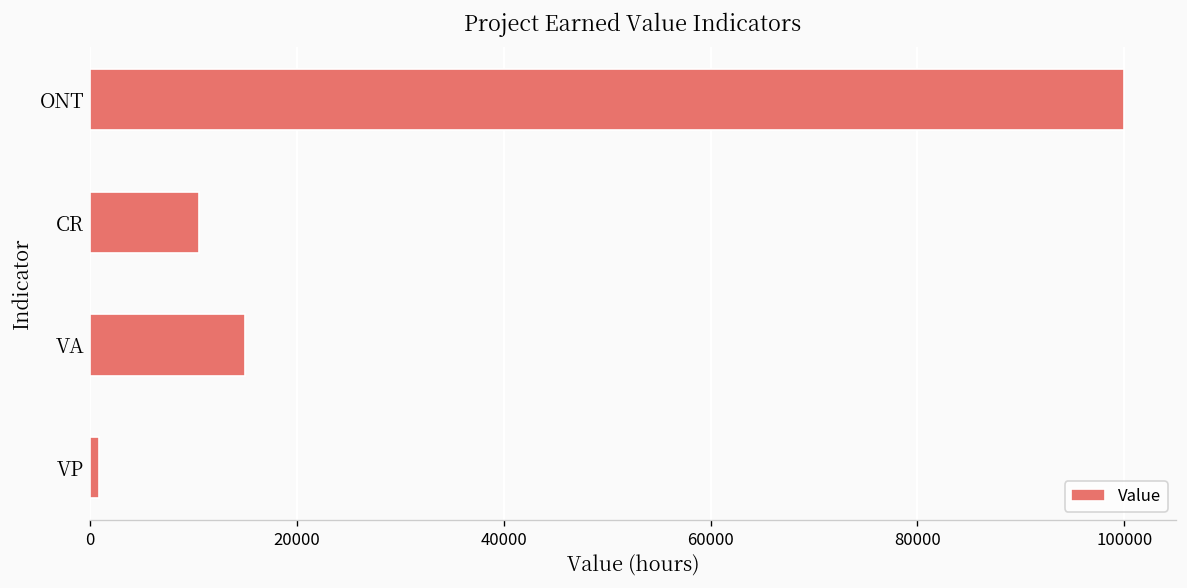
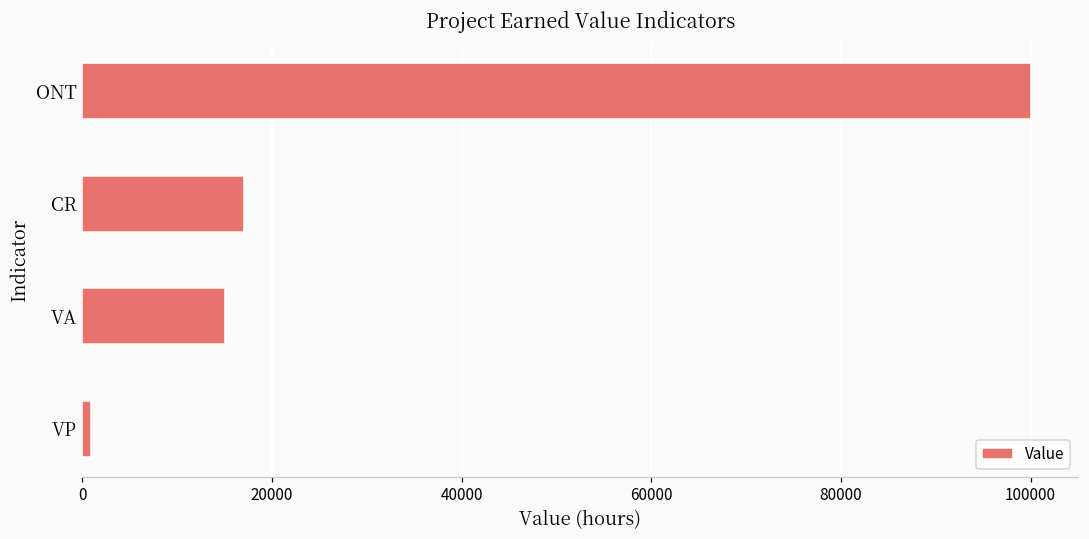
CR: 11000 -> 17000
